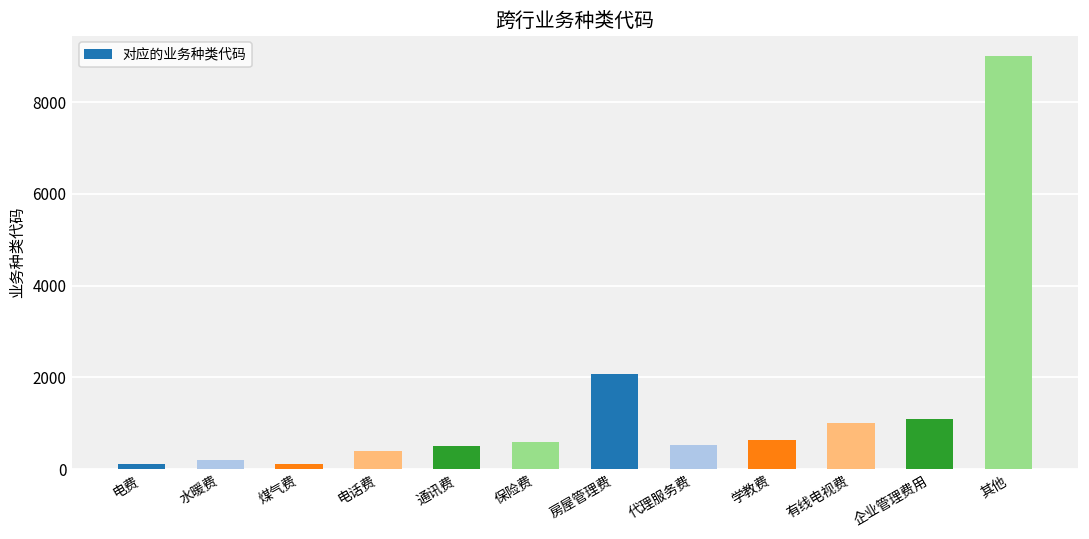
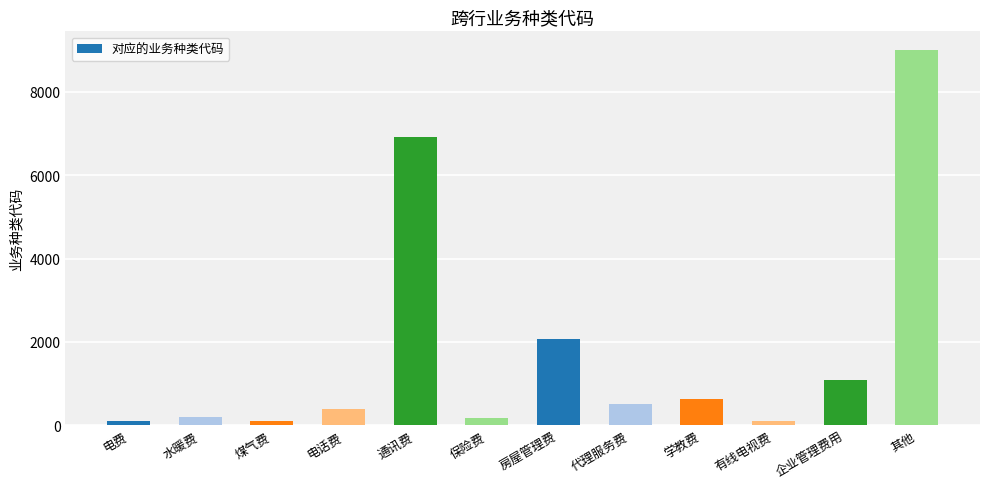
通讯费: 500 -> 6900
保险费: 600 -> 200
有线电视费: 1000 -> 100
